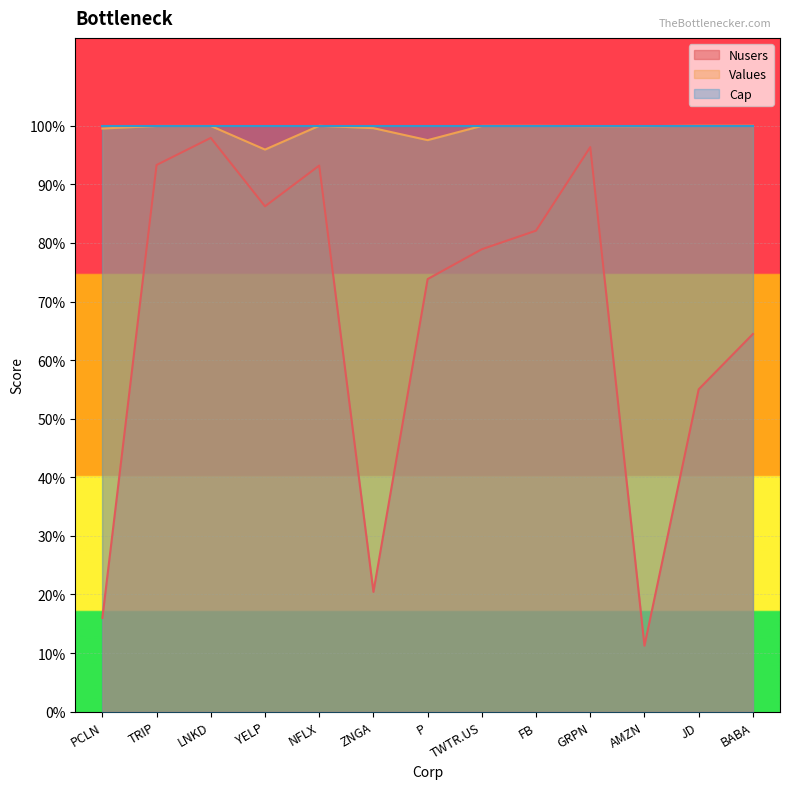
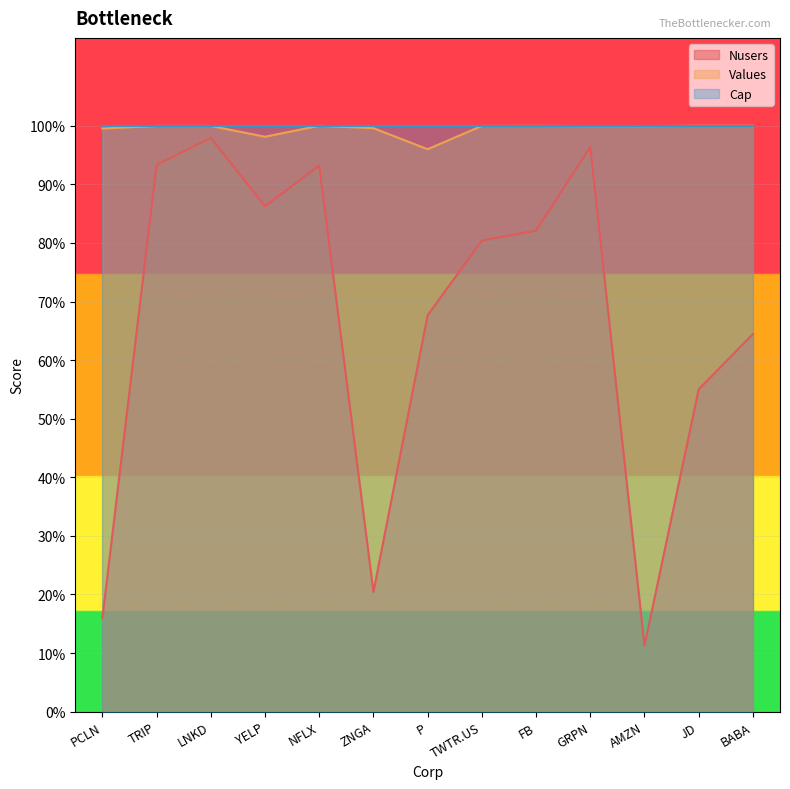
Values, YELP: 96% -> 98%
Nusers, P: 74% -> 68%
Values, P: 98% -> 96%
Nusers, TWTR.US: 79% -> 80%
